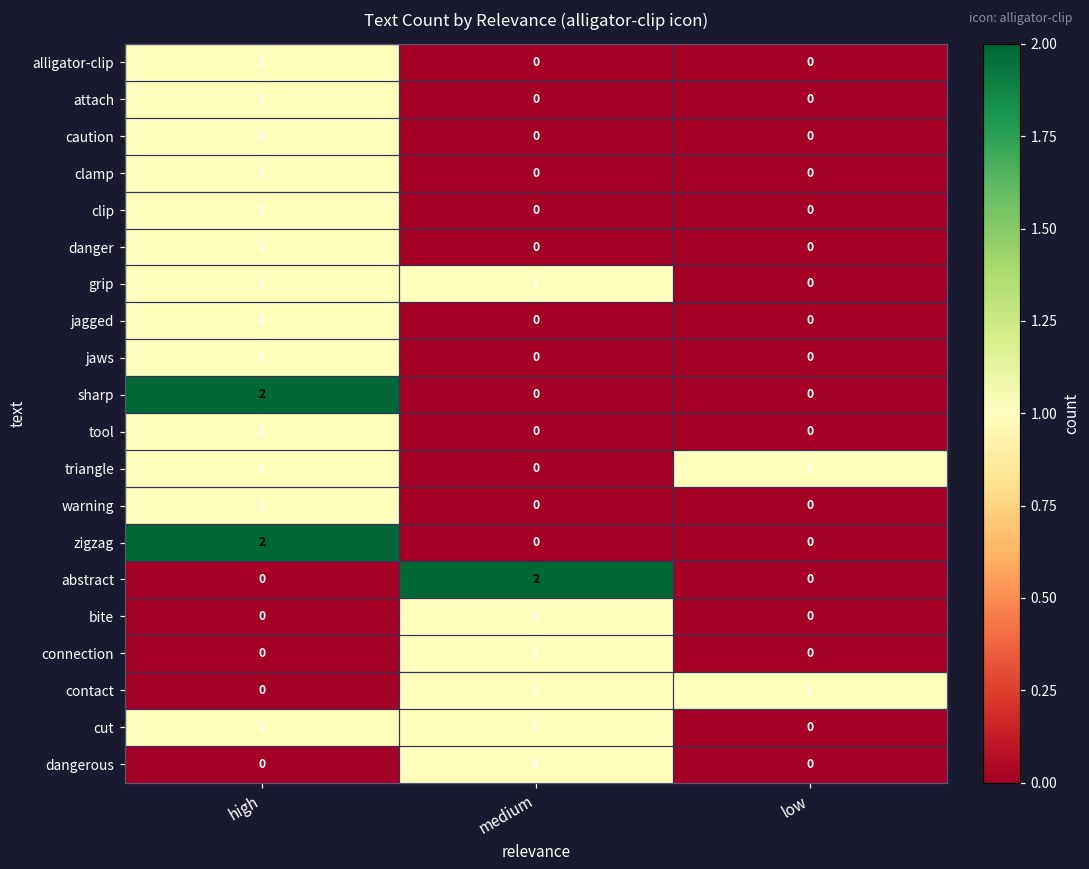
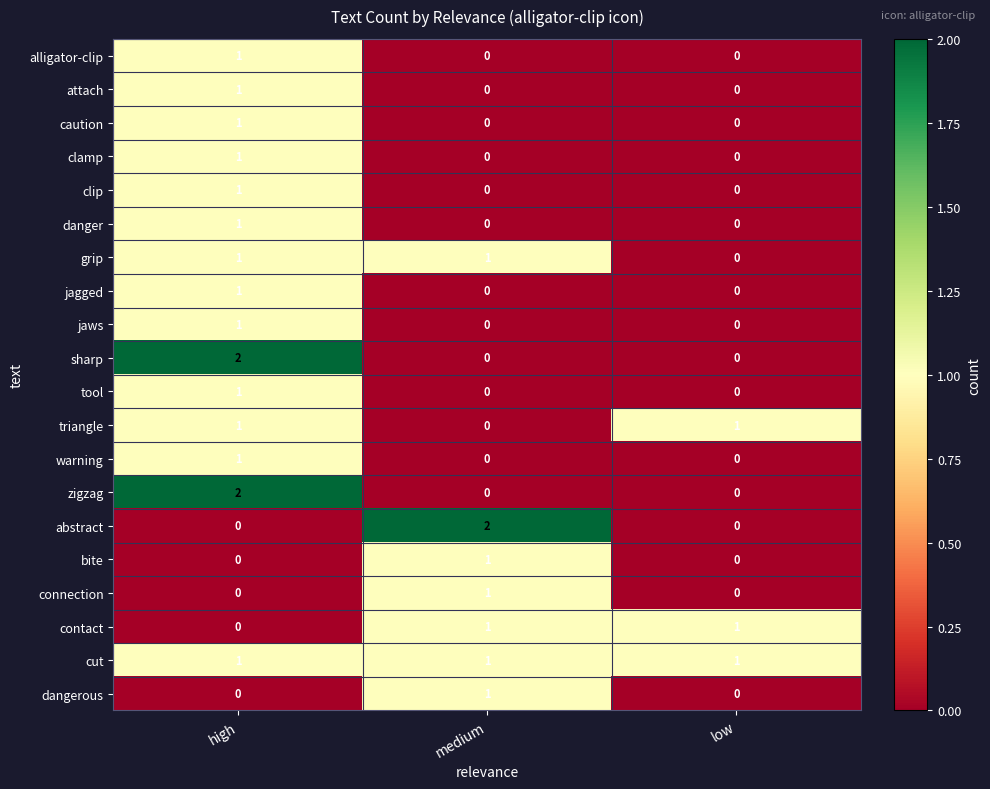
cut, low: 0 -> 1
